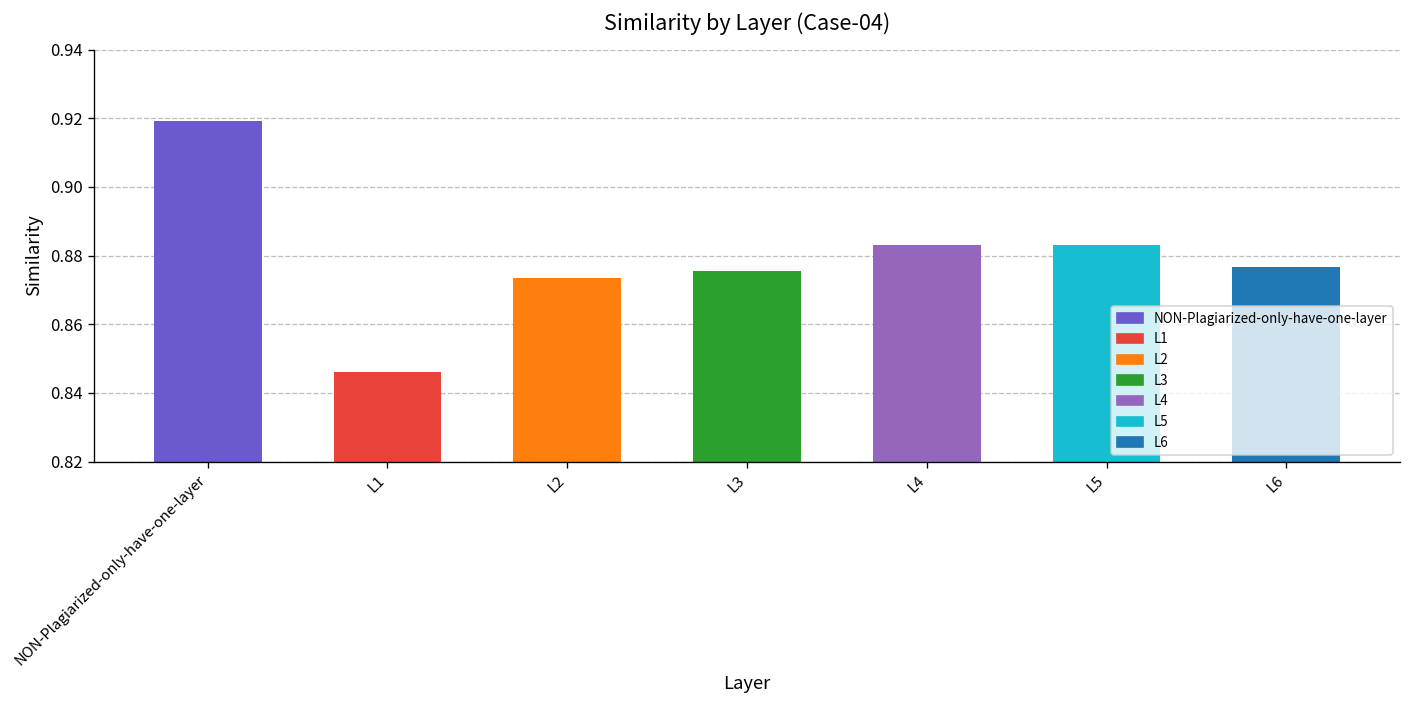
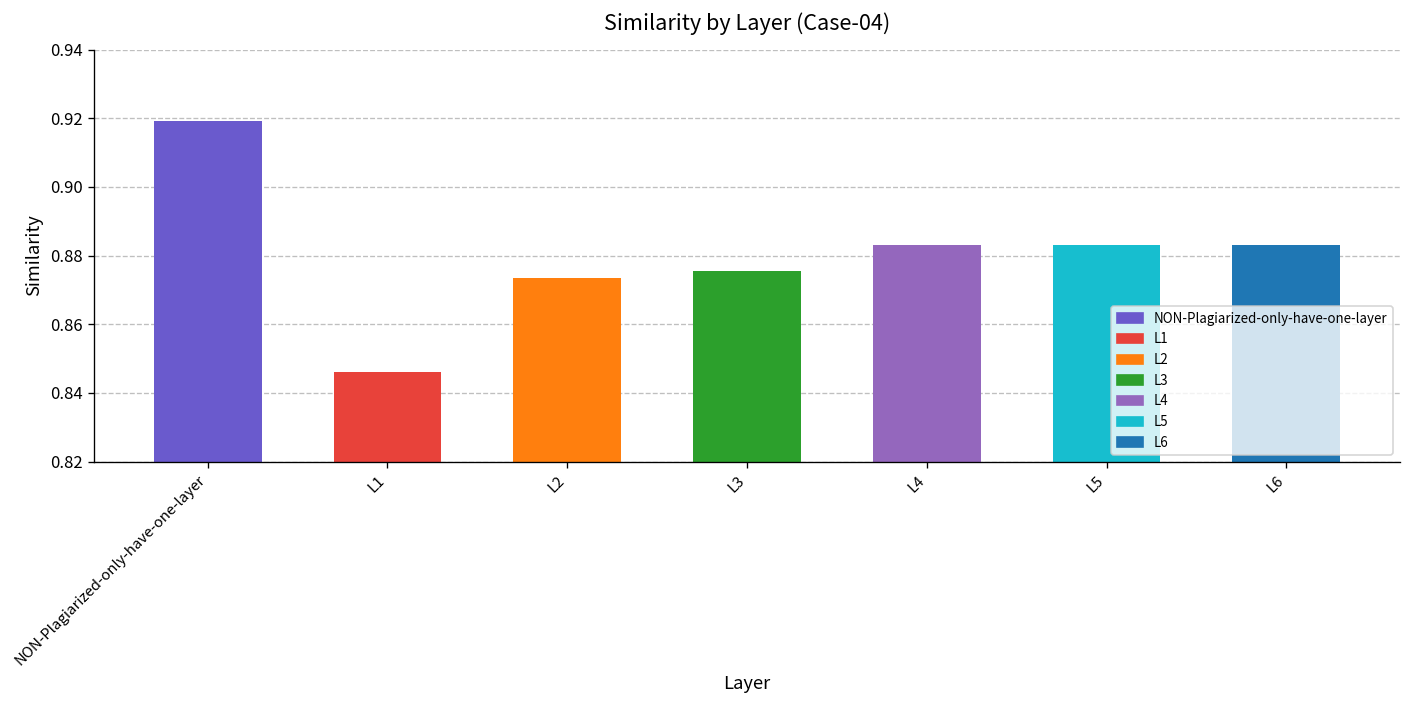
L6: 0.877 -> 0.883
